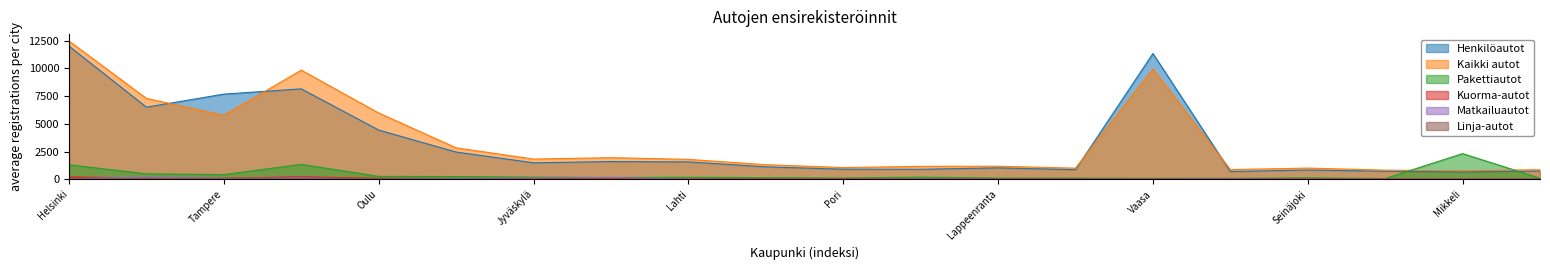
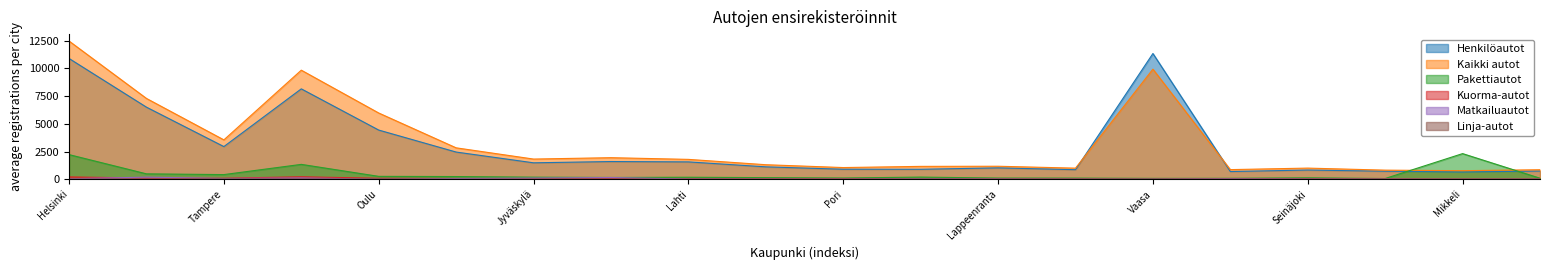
Henkilöautot, Helsinki: 12000 -> 10900
Pakettiautot, Helsinki: 1300 -> 2200
Henkilöautot, Tampere: 7700 -> 2900
Kaikki autot, Tampere: 5800 -> 3500
